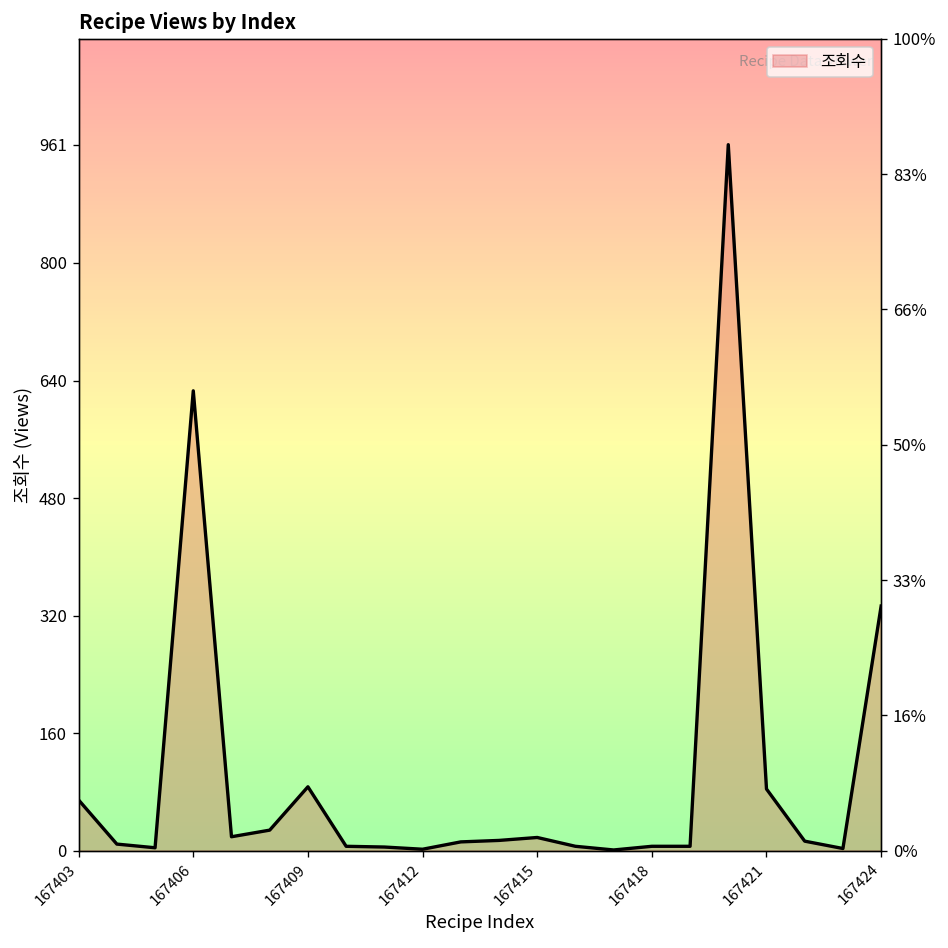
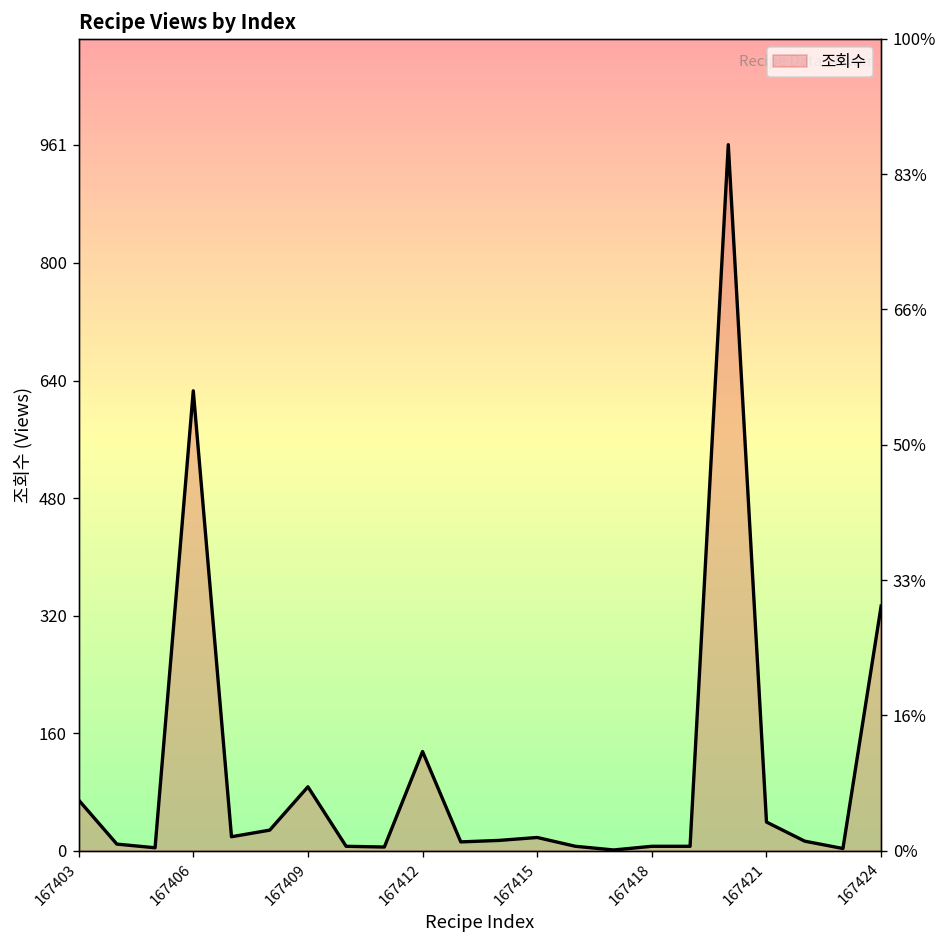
167412: 0 -> 140
167421: 80 -> 40
